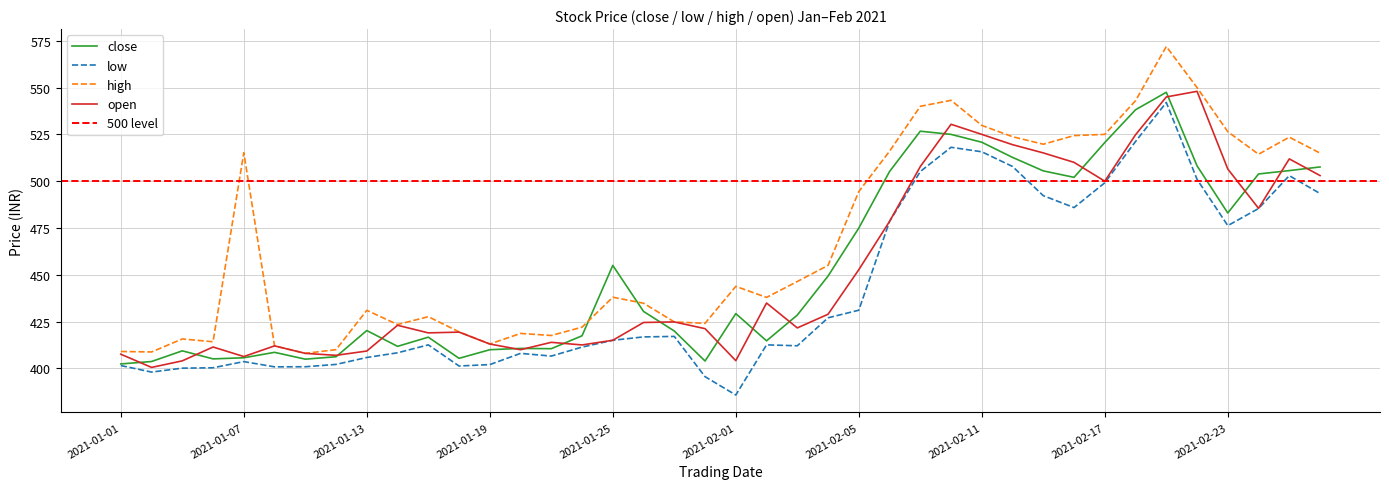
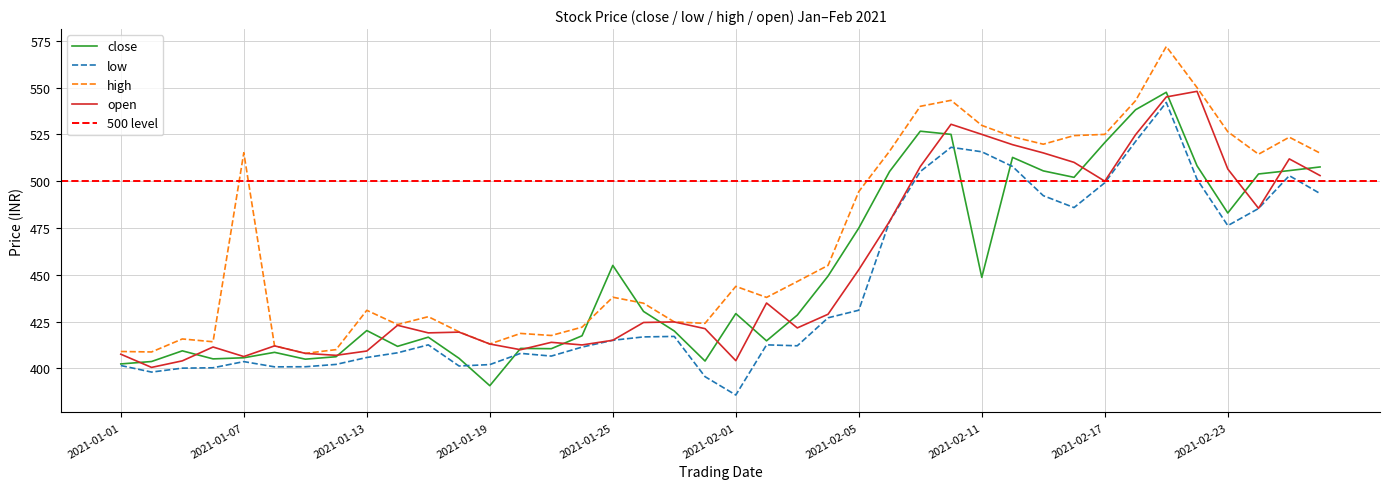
close, 2021-01-19: 410 -> 391
close, 2021-02-11: 521 -> 449
